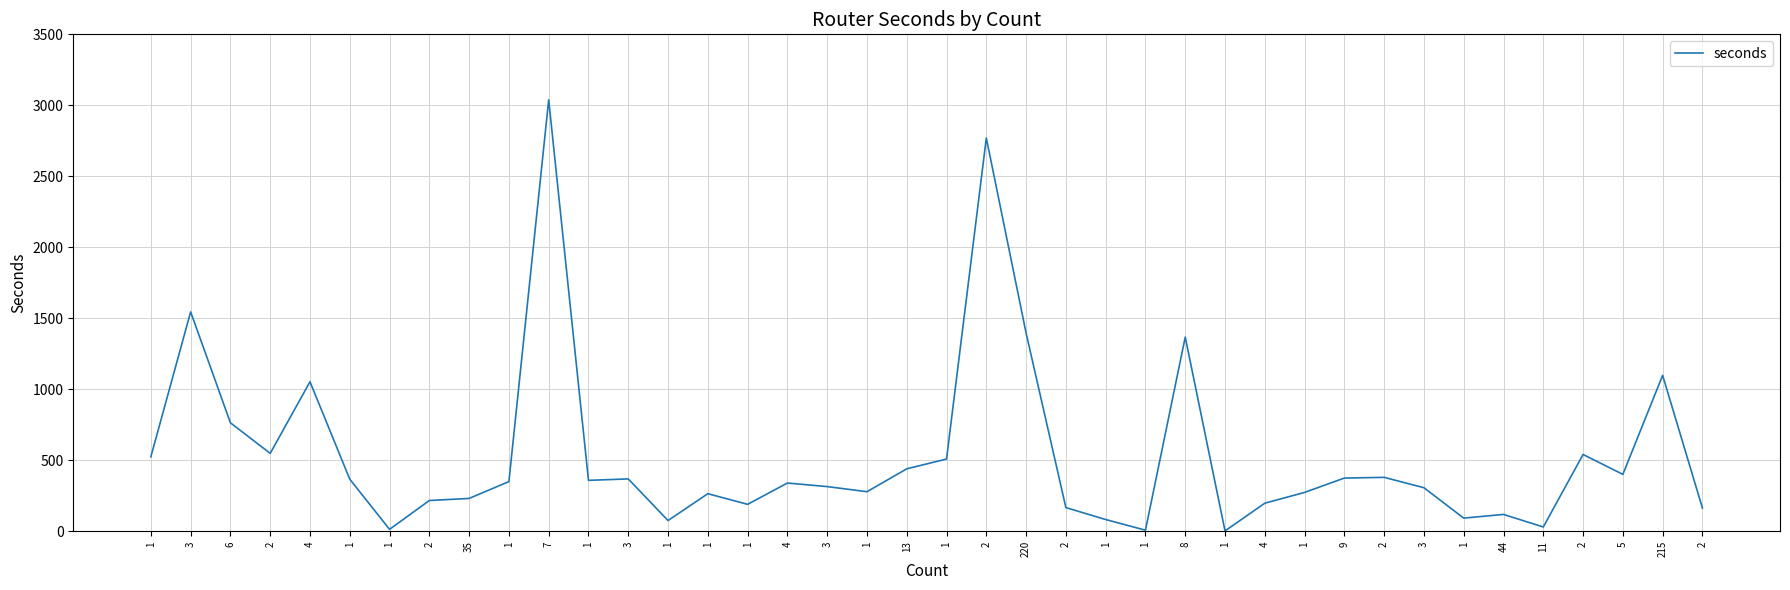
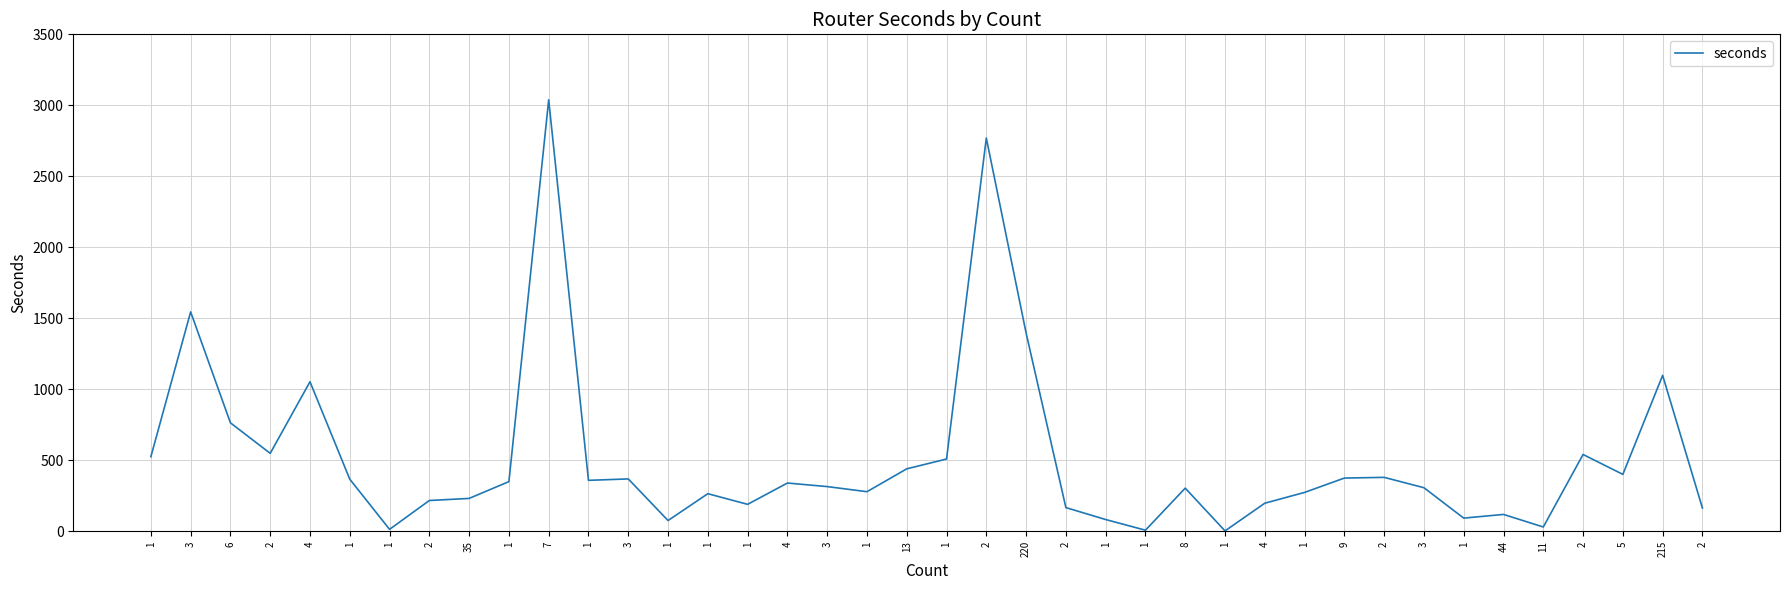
8: 1370 -> 310
